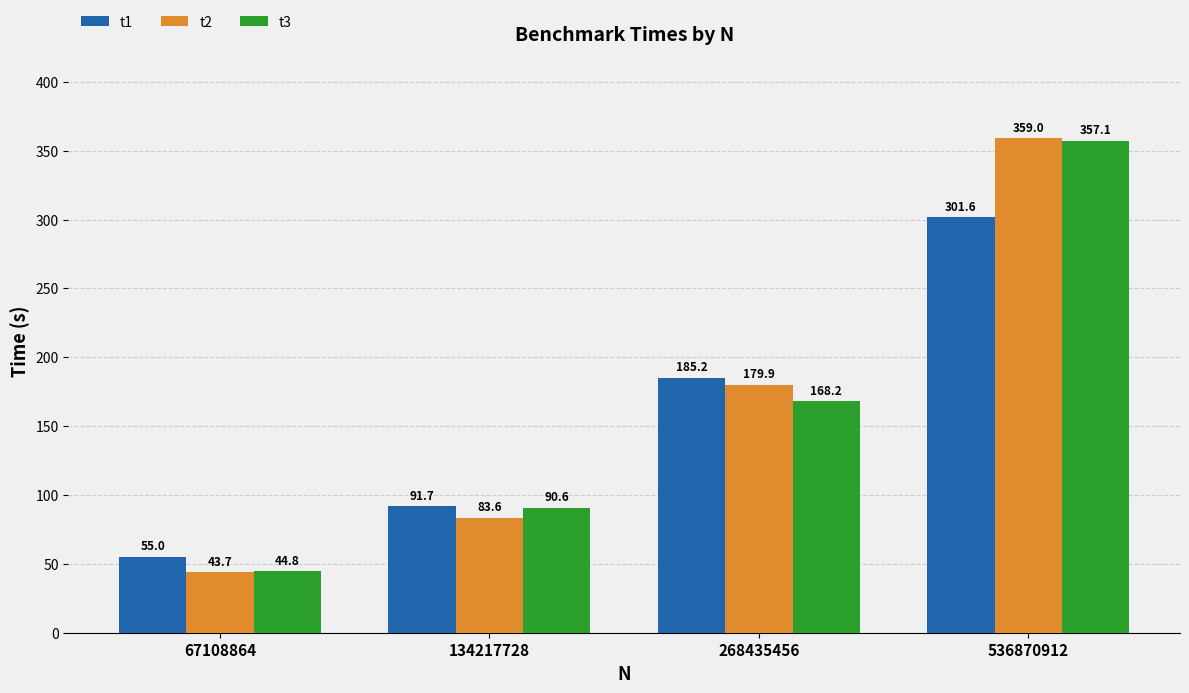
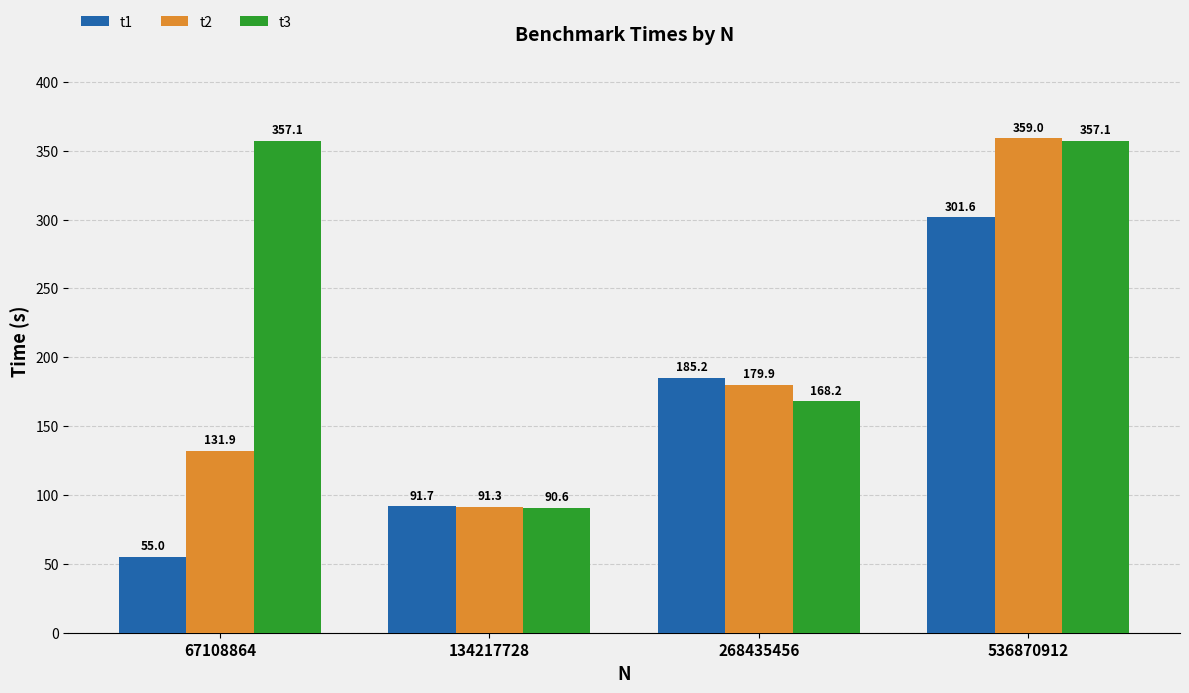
t2, 67108864: 43.7 -> 131.9
t3, 67108864: 44.8 -> 357.1
t2, 134217728: 83.6 -> 91.3
